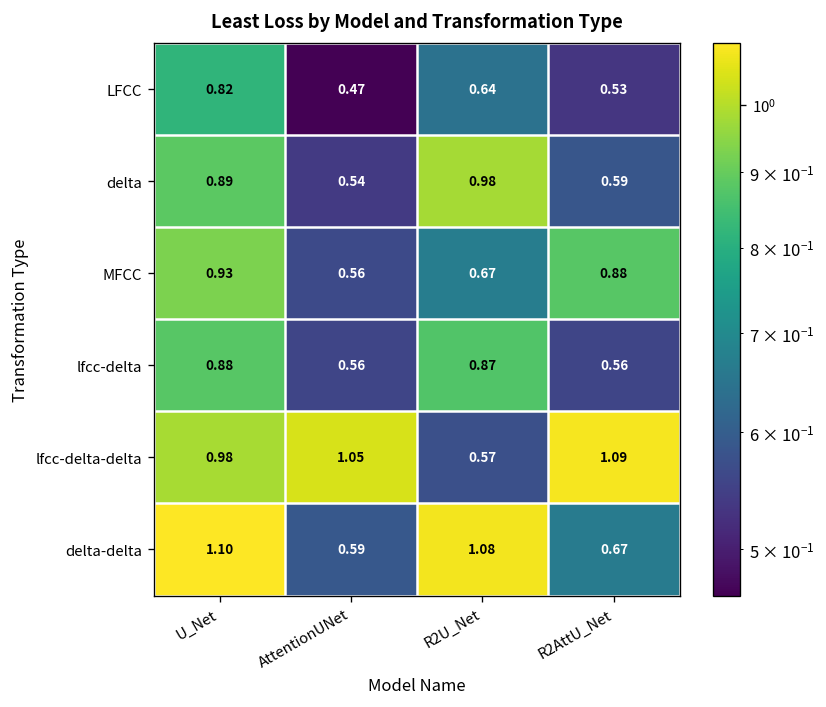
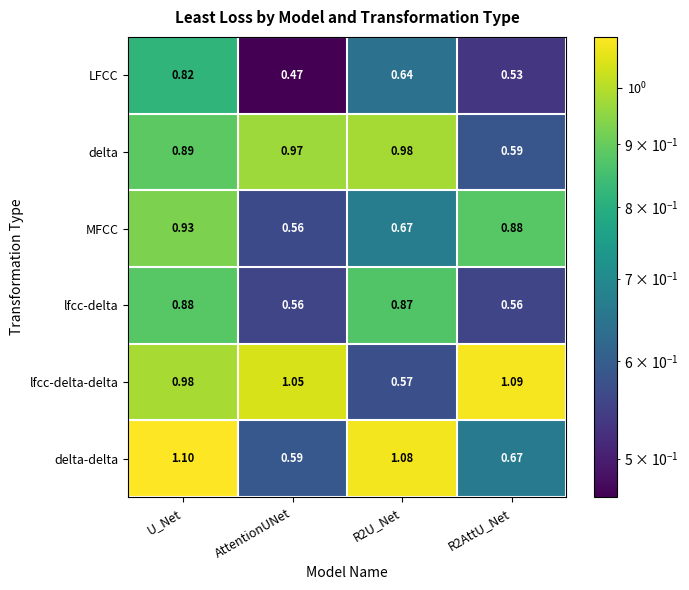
delta, AttentionUNet: 0.54 -> 0.97
